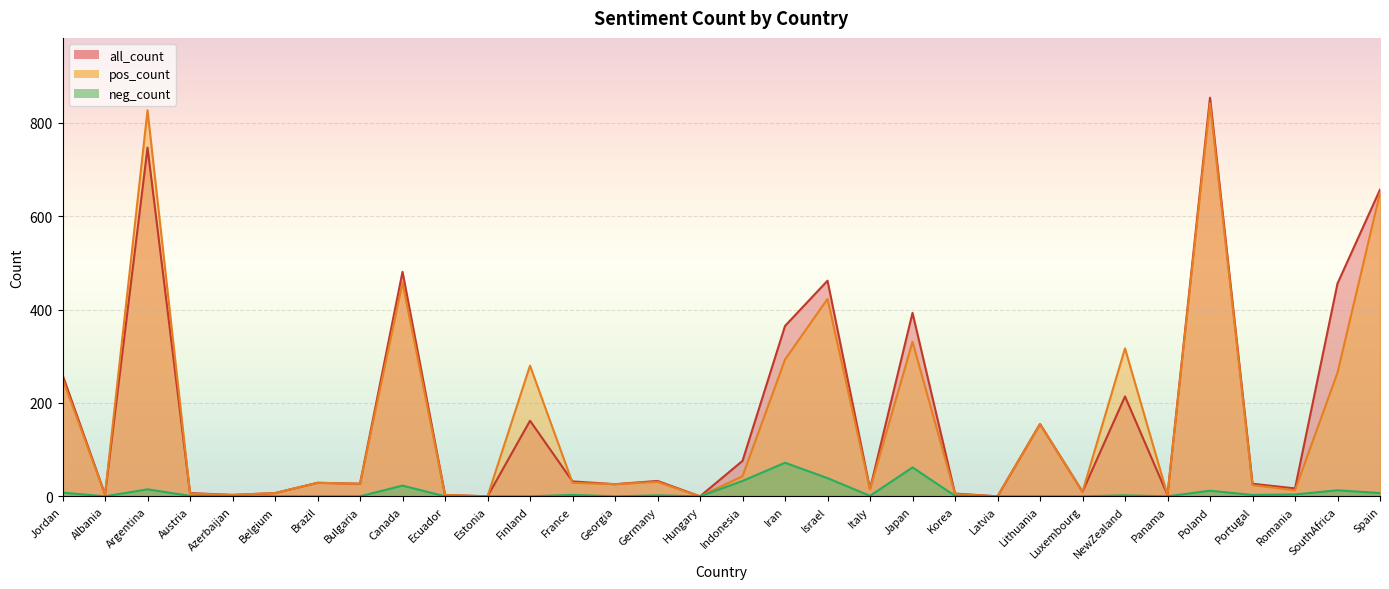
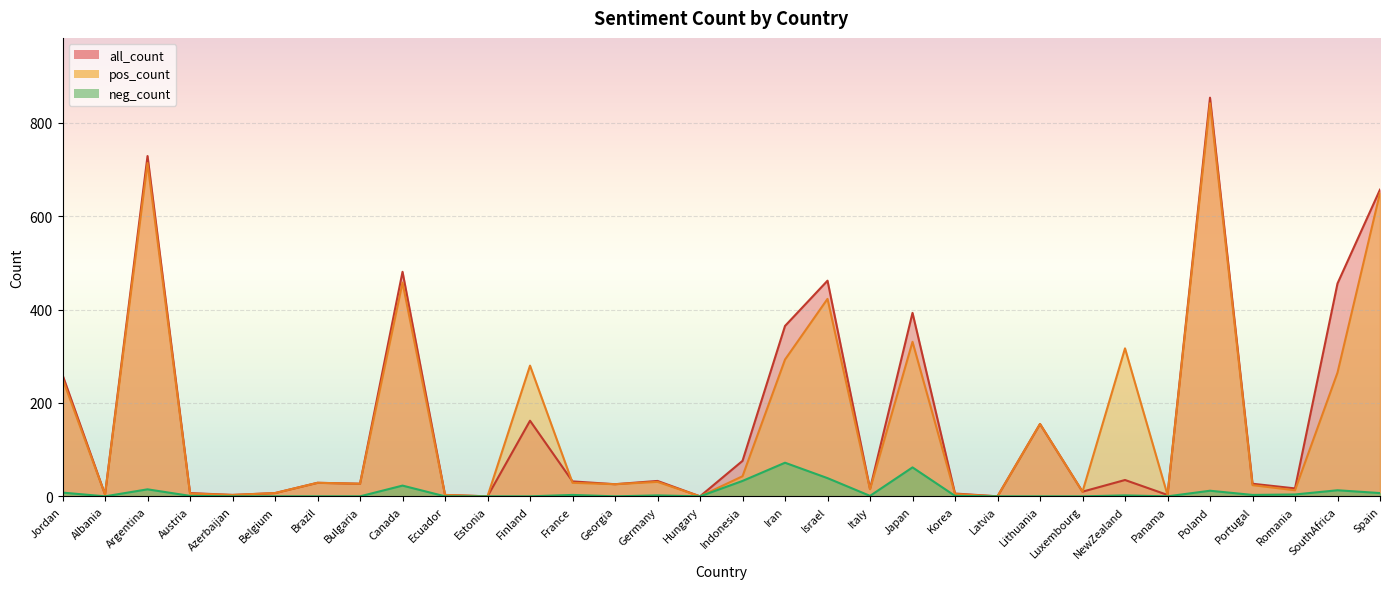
all_count, Argentina: 750 -> 730
pos_count, Argentina: 830 -> 710
all_count, NewZealand: 210 -> 40
